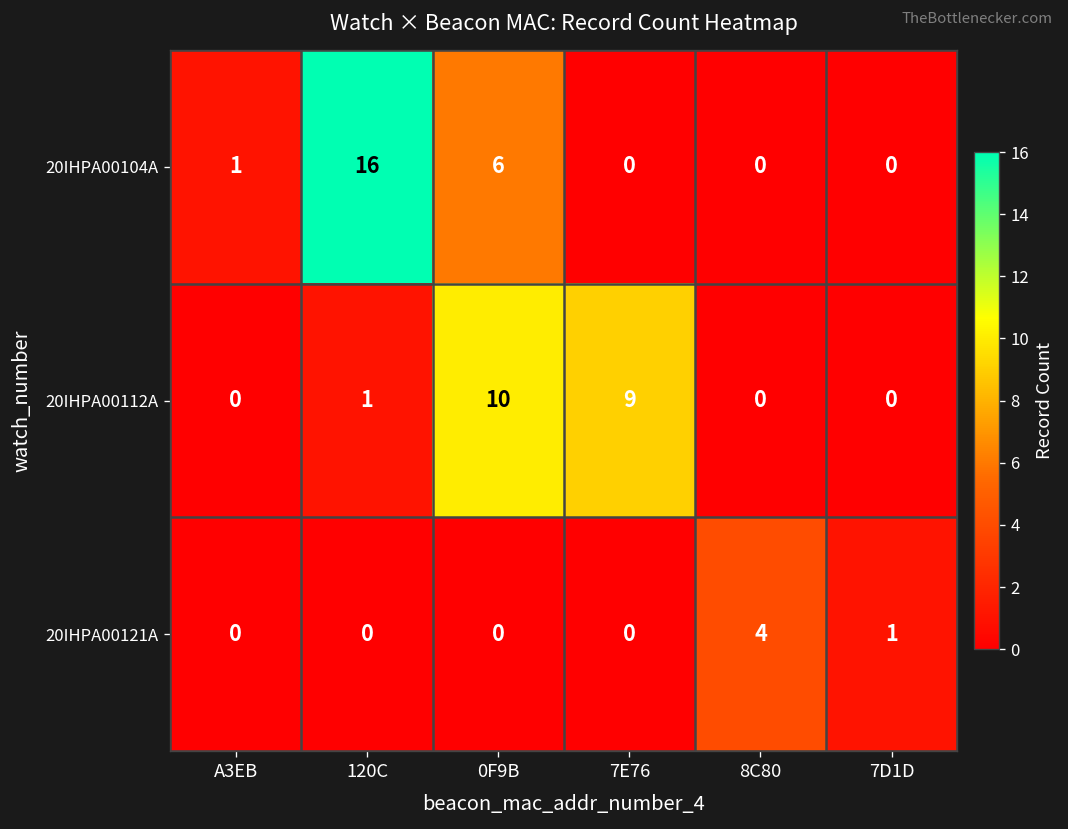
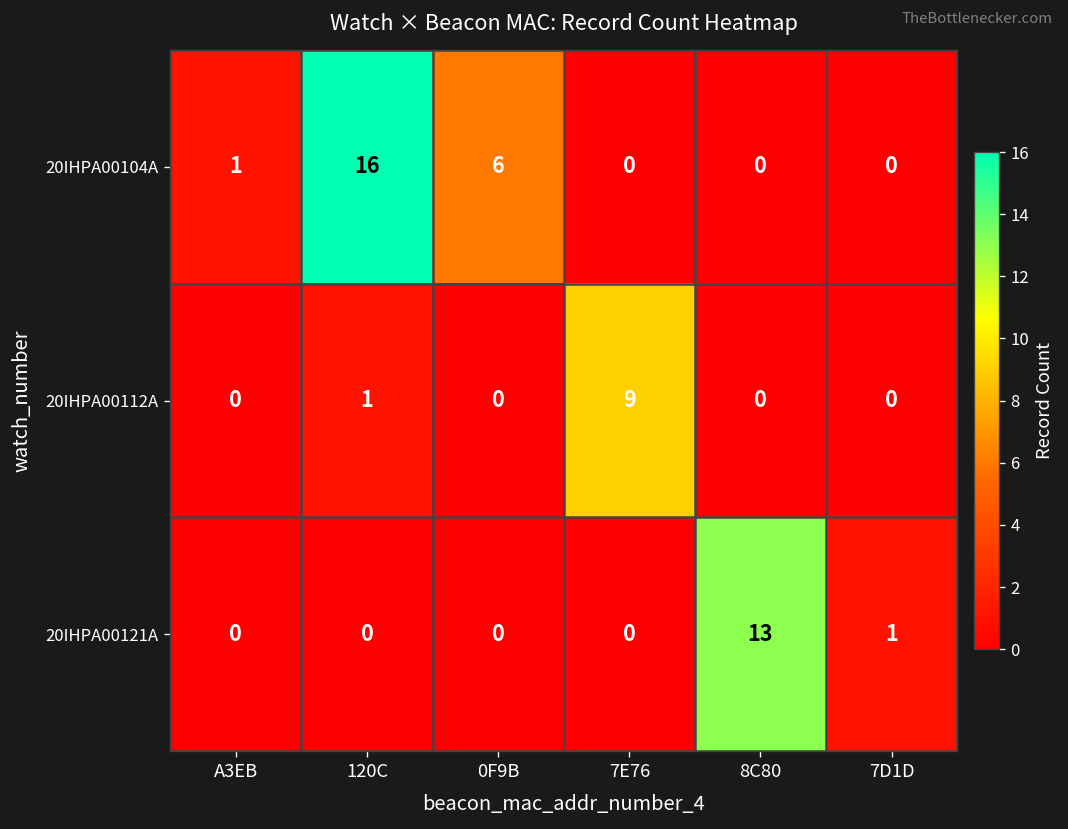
20IHPA00112A, 0F9B: 10 -> 0
20IHPA00121A, 8C80: 4 -> 13
